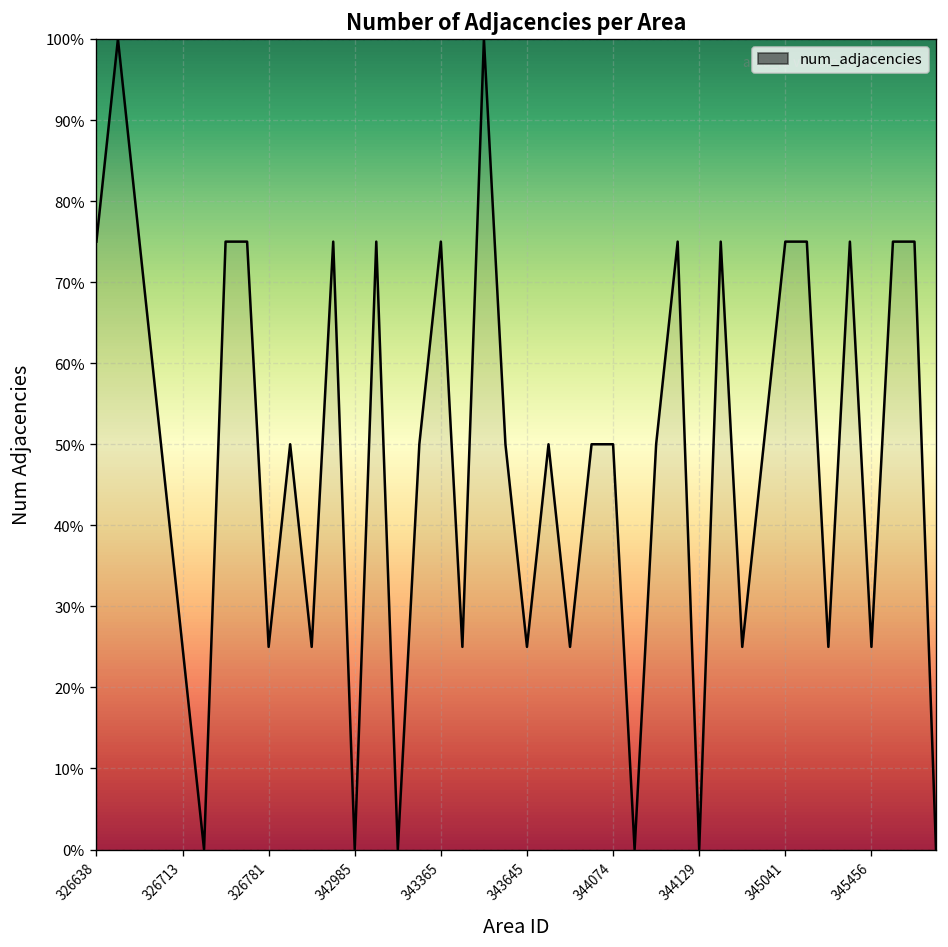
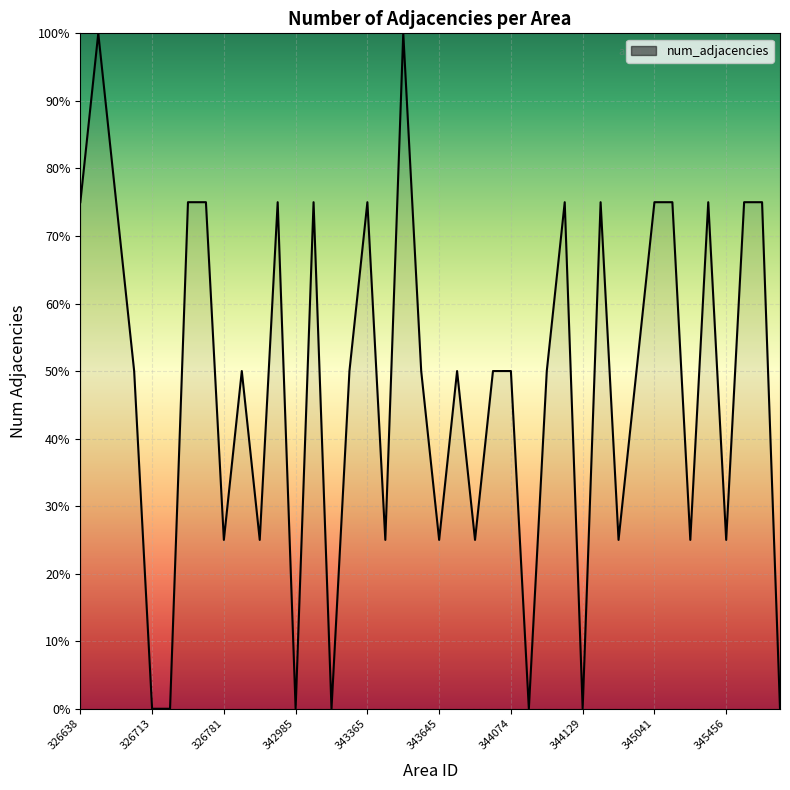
326713: 25% -> 0%
